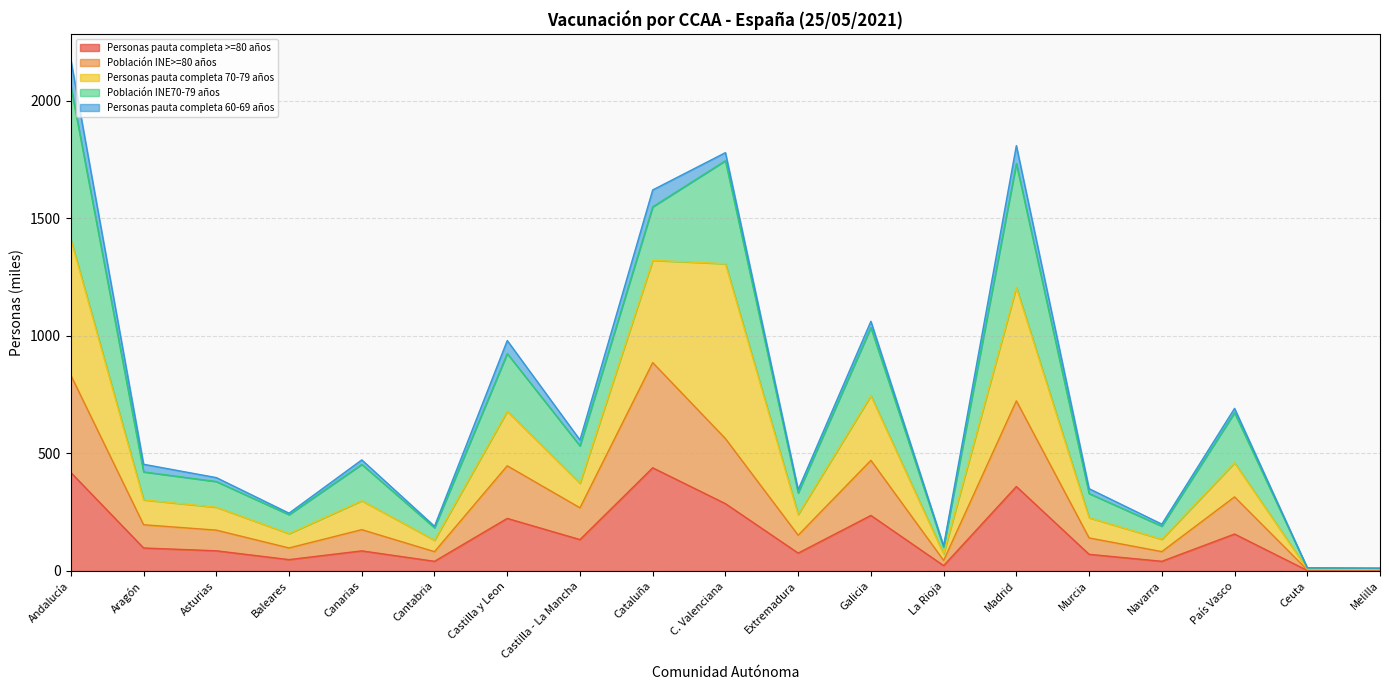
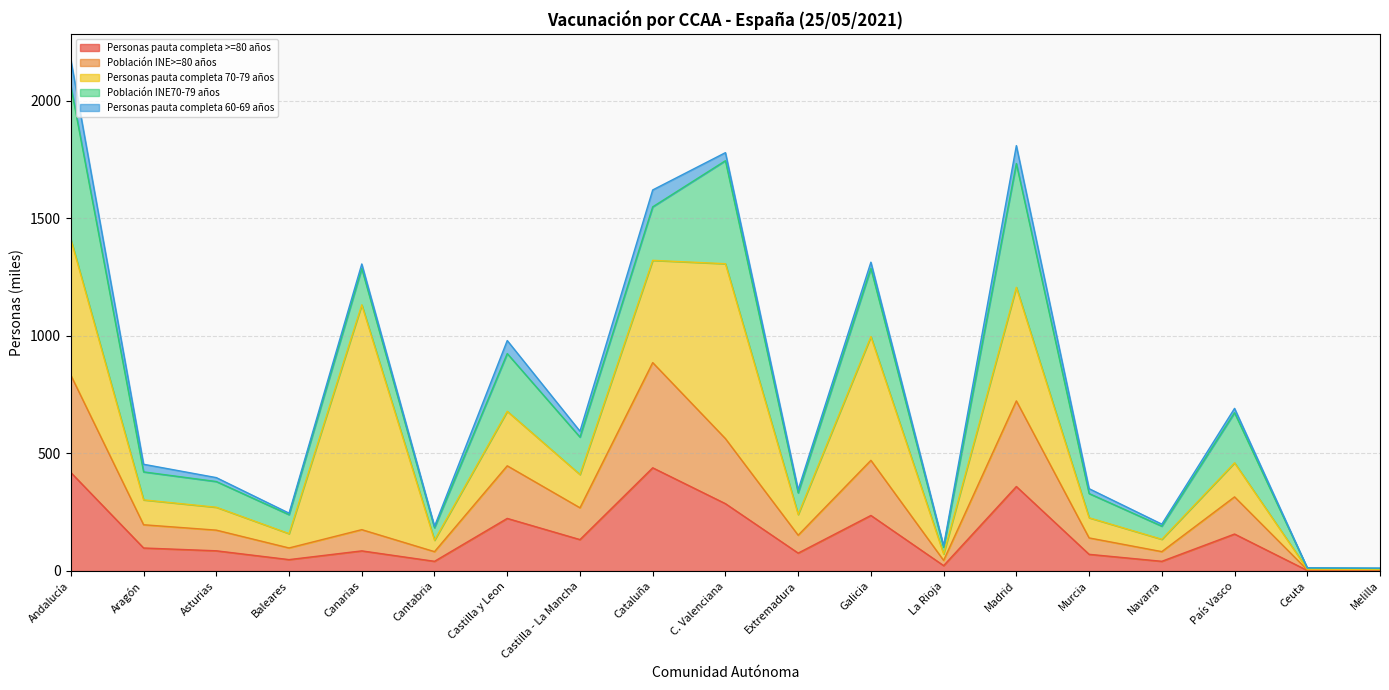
Personas pauta completa 70-79 años, Canarias: 120 -> 960
Personas pauta completa 70-79 años, Castilla - La Mancha: 100 -> 140
Personas pauta completa 70-79 años, Galicia: 270 -> 530
